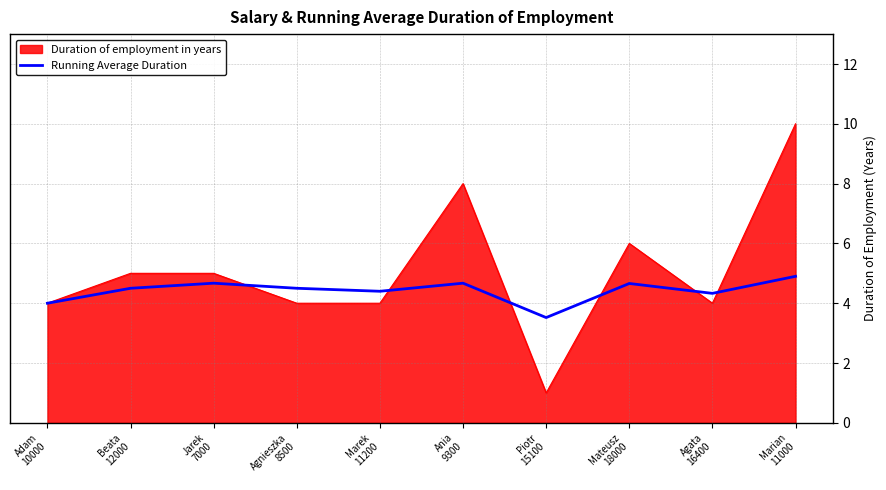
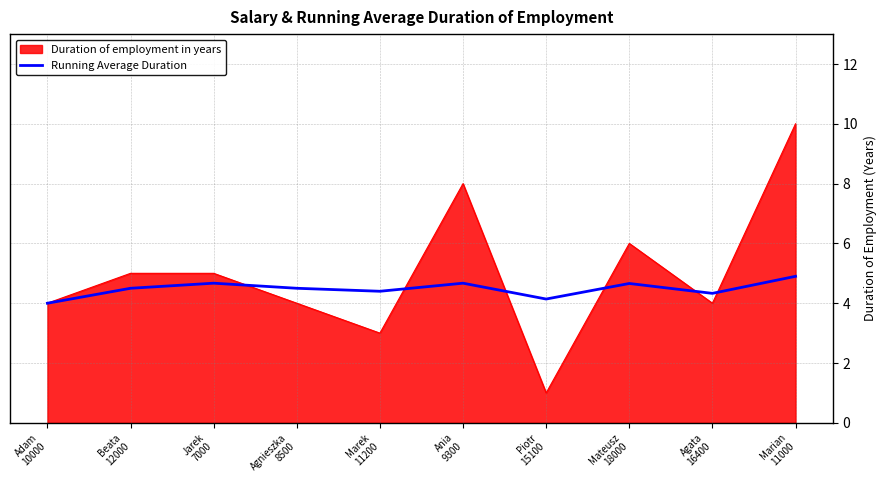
Duration of employment in years, Marek 11200: 4 -> 3
Running Average Duration, Piotr 15100: 3.5 -> 4.1
